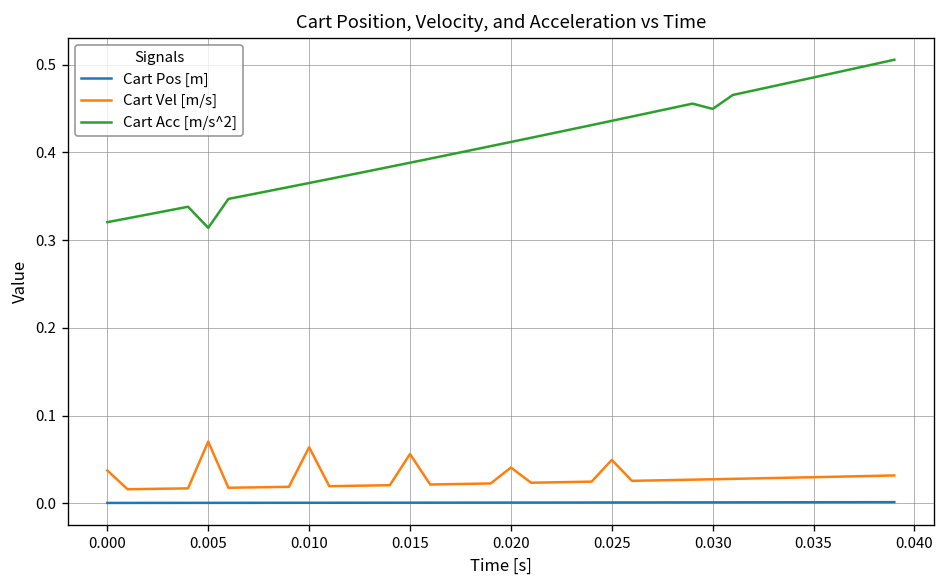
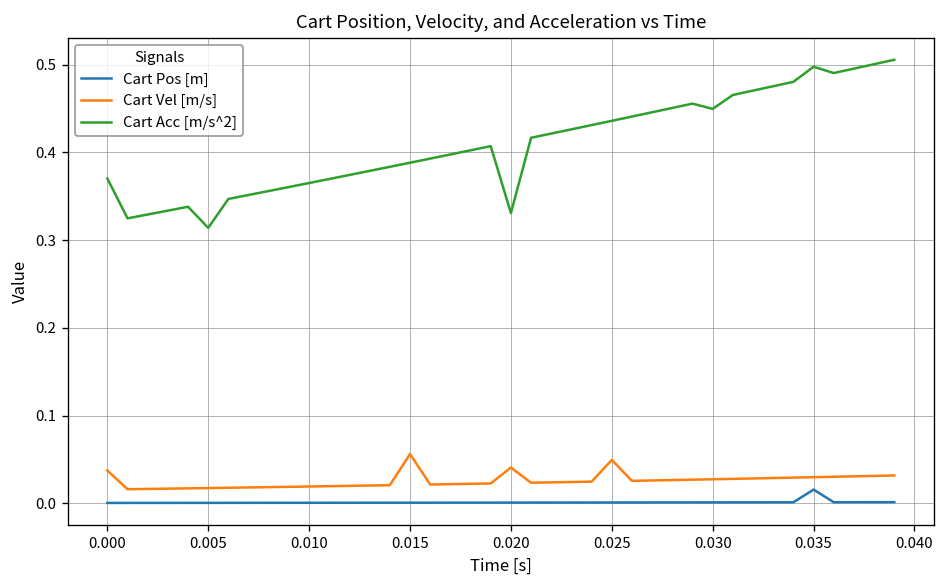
Cart Acc [m/s^2], 0.000: 0.32 -> 0.37
Cart Vel [m/s], 0.005: 0.07 -> 0.02
Cart Vel [m/s], 0.010: 0.06 -> 0.02
Cart Acc [m/s^2], 0.020: 0.41 -> 0.33
Cart Pos [m], 0.035: 0.00 -> 0.02
Cart Acc [m/s^2], 0.035: 0.49 -> 0.50
